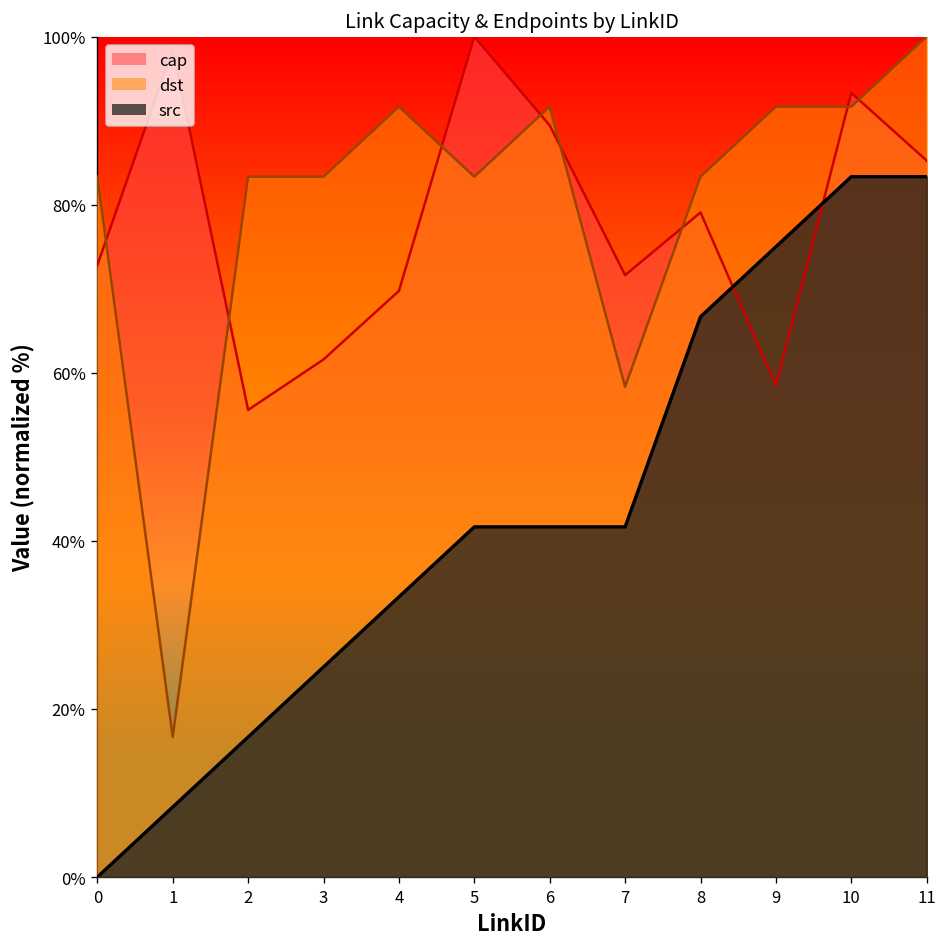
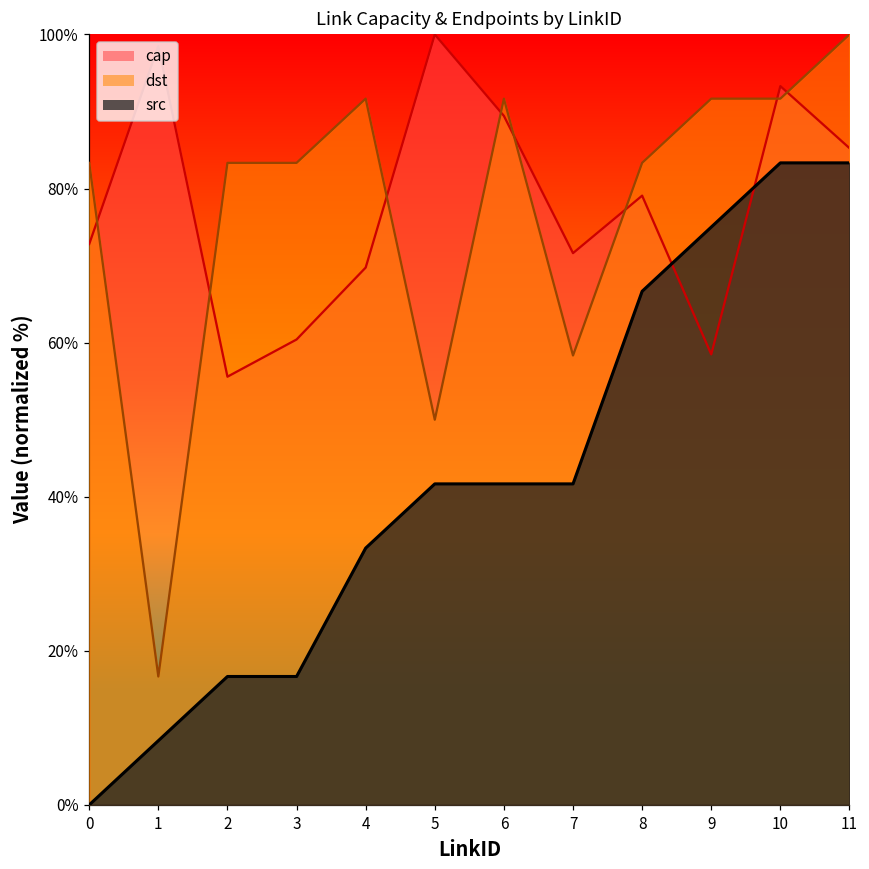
cap, 3: 62% -> 60%
src, 3: 25% -> 17%
dst, 5: 83% -> 50%
